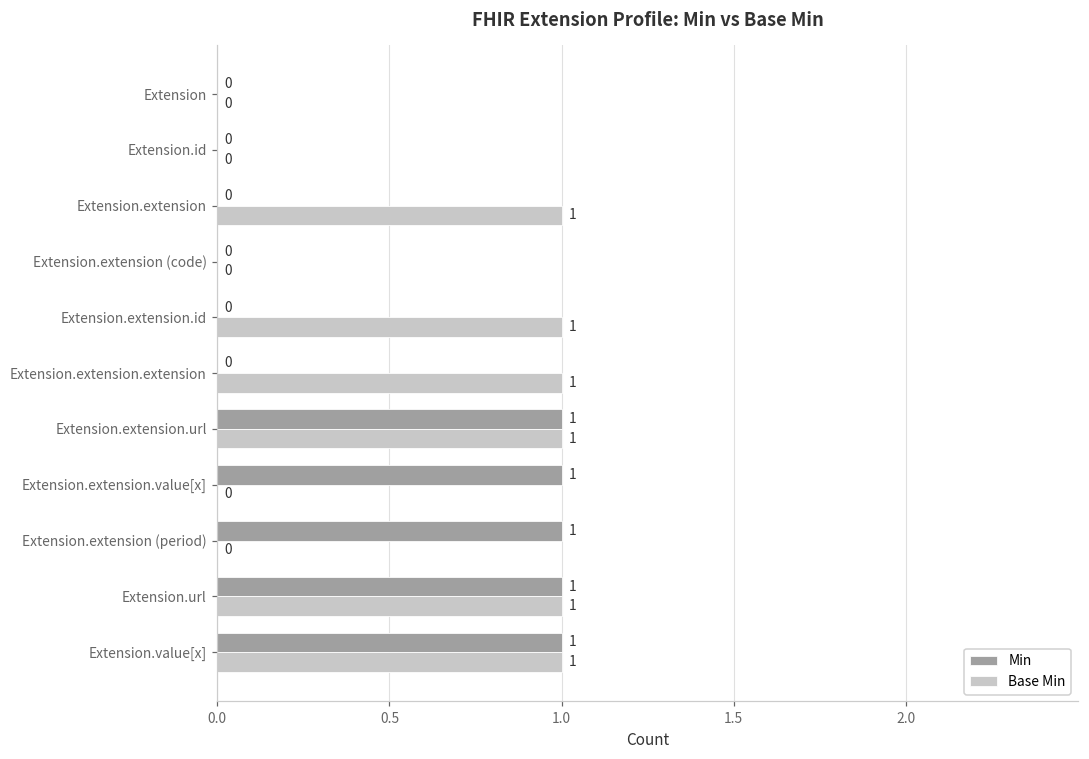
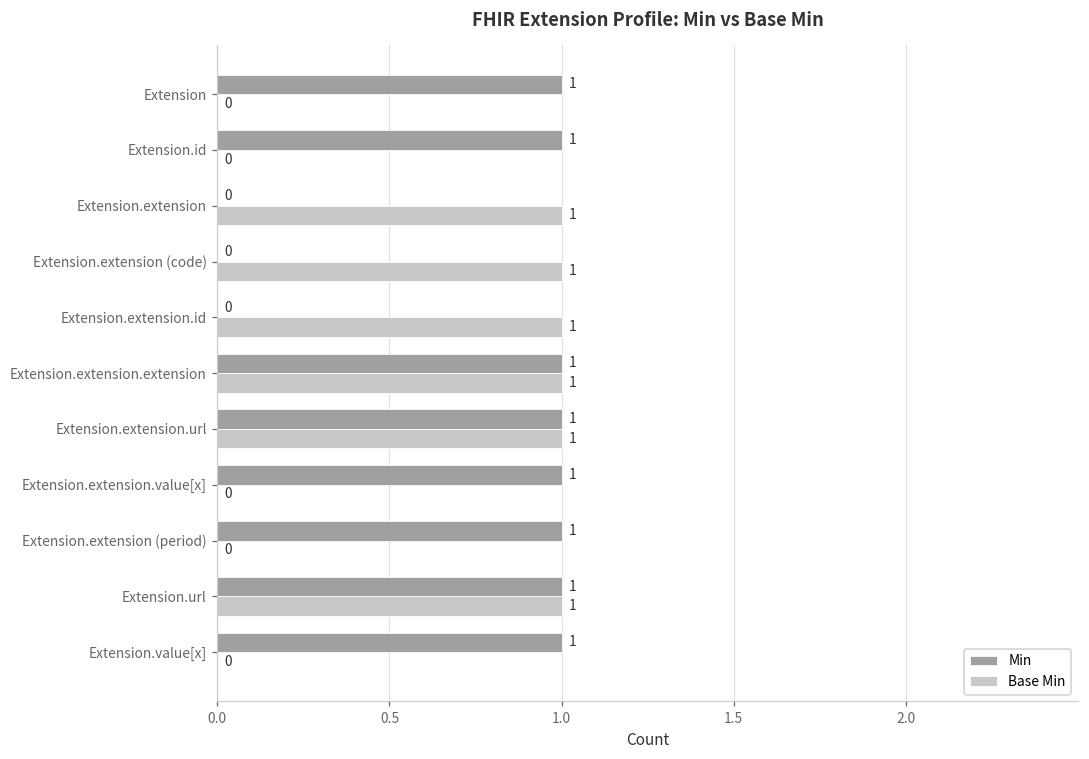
Min, Extension: 0 -> 1
Min, Extension.id: 0 -> 1
Base Min, Extension.extension (code): 0 -> 1
Min, Extension.extension.extension: 0 -> 1
Base Min, Extension.value[x]: 1 -> 0
